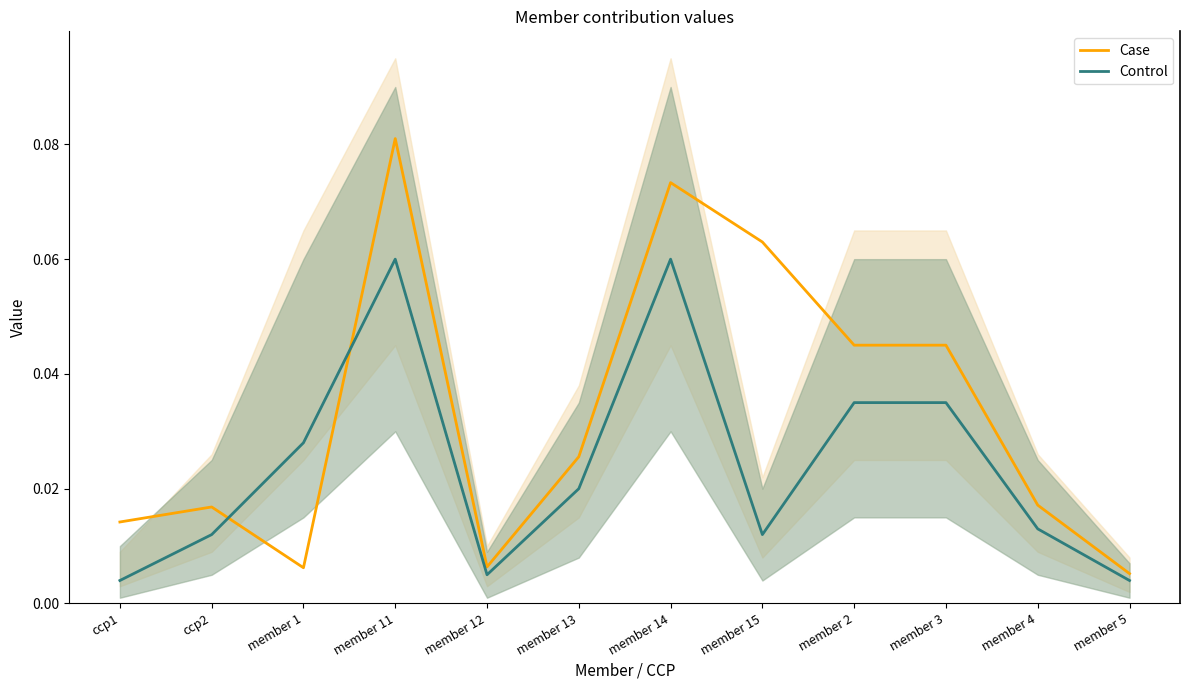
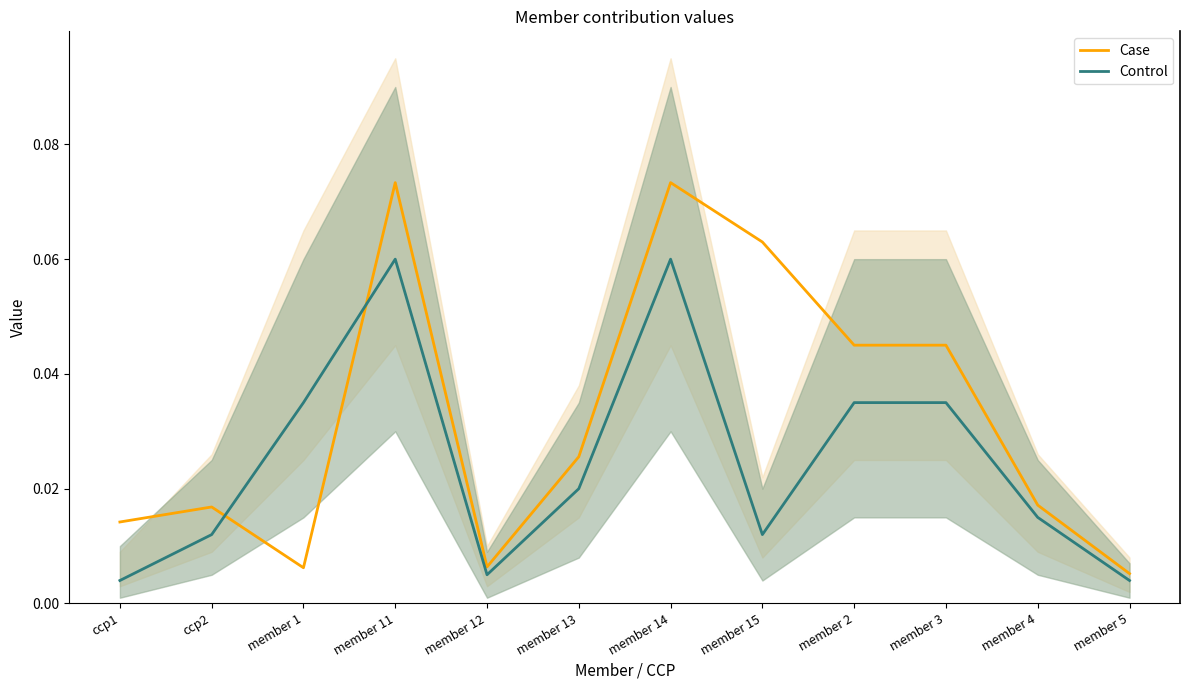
Control, member 1: 0.028 -> 0.035
Case, member 11: 0.081 -> 0.073
Control, member 4: 0.013 -> 0.015
